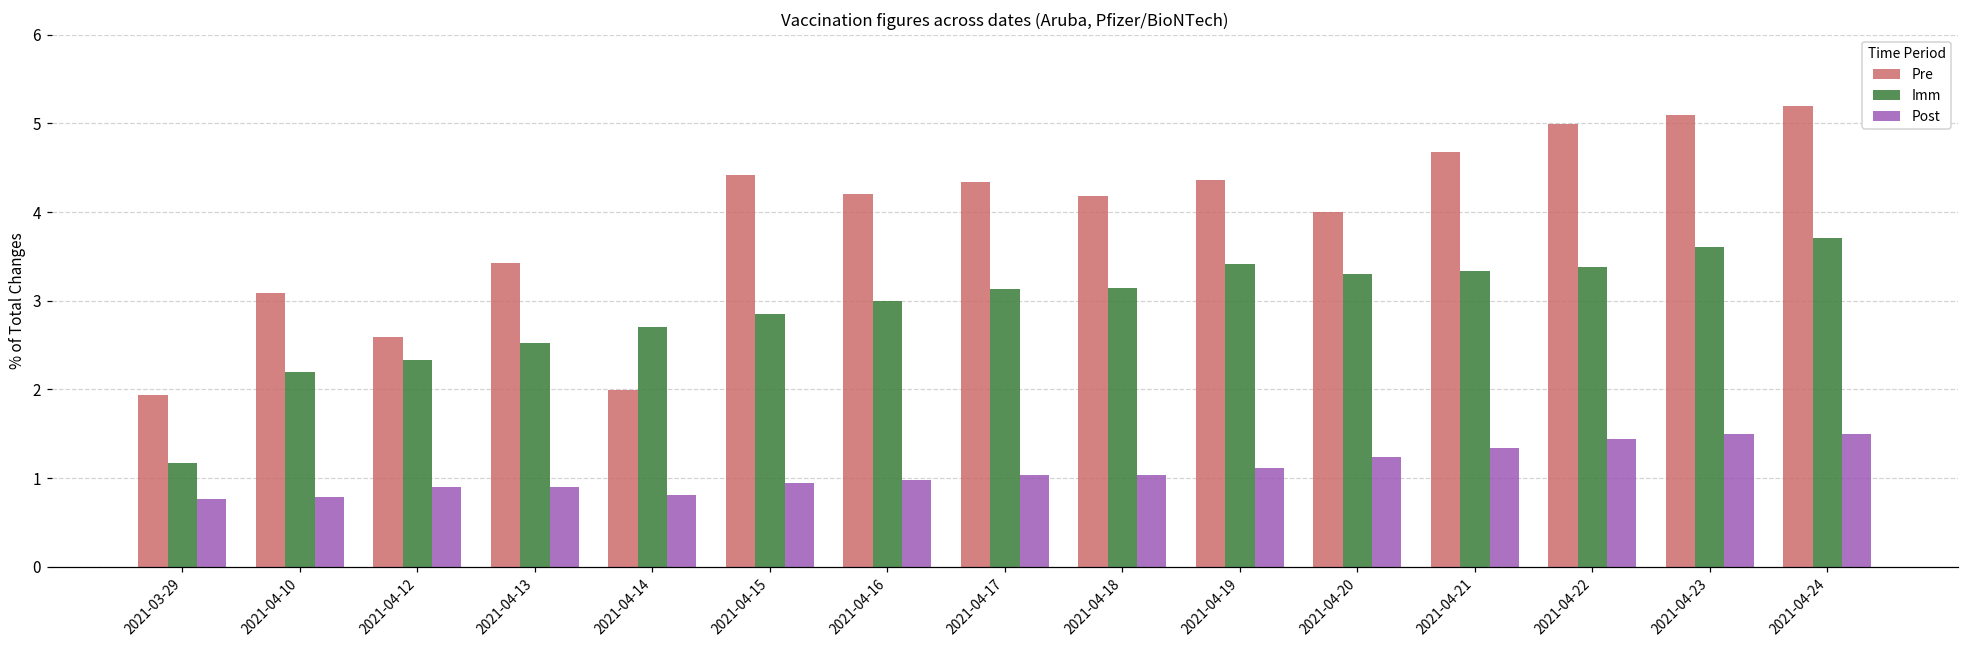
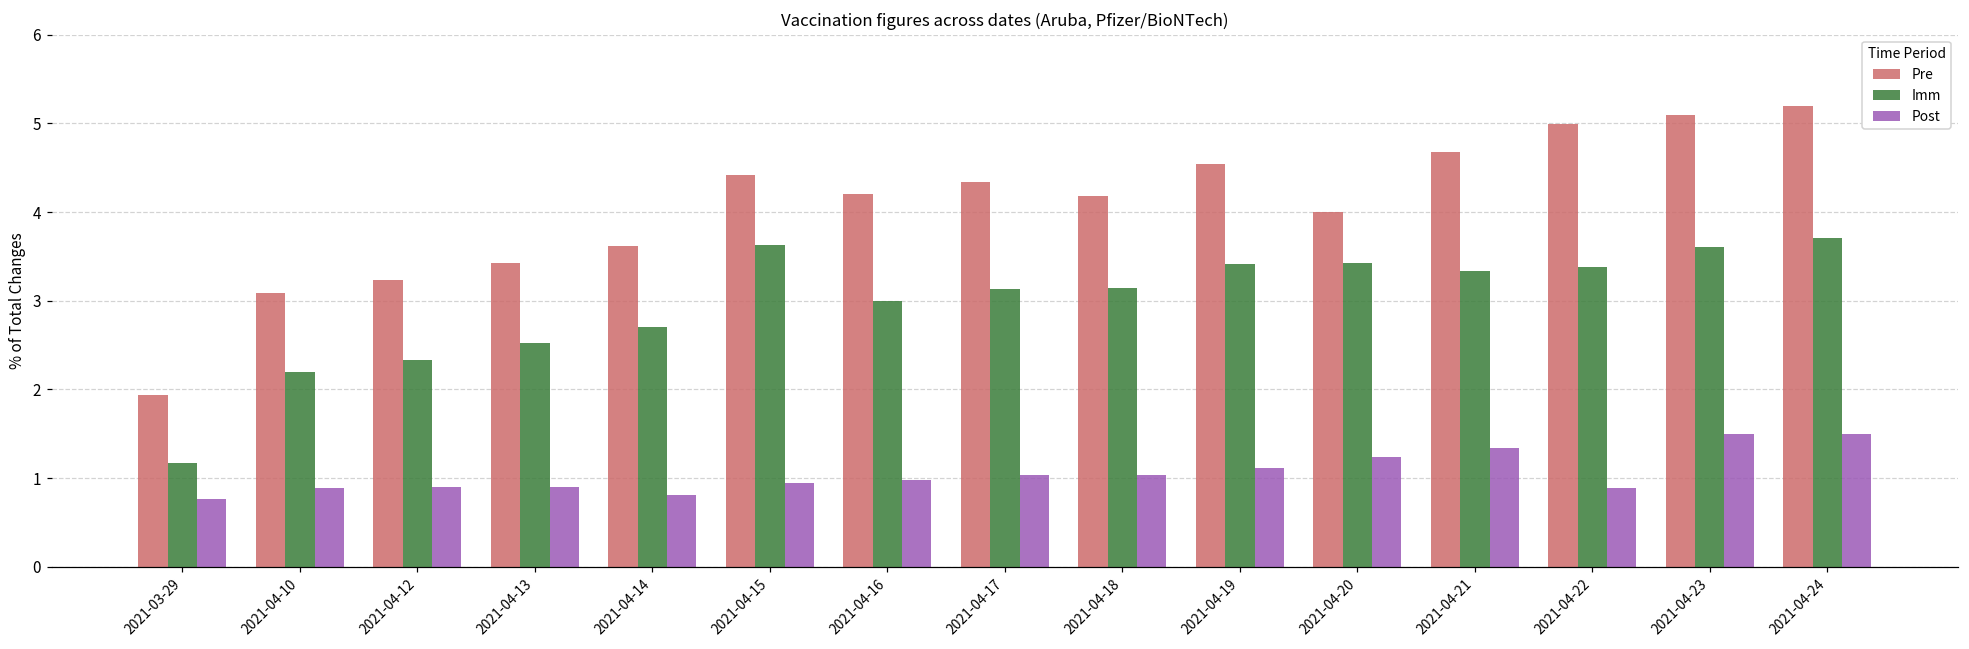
Post, 2021-04-10: 0.8 -> 0.9
Pre, 2021-04-12: 2.6 -> 3.2
Pre, 2021-04-14: 2.0 -> 3.6
Imm, 2021-04-15: 2.9 -> 3.6
Pre, 2021-04-19: 4.4 -> 4.5
Imm, 2021-04-20: 3.3 -> 3.4
Post, 2021-04-22: 1.4 -> 0.9
